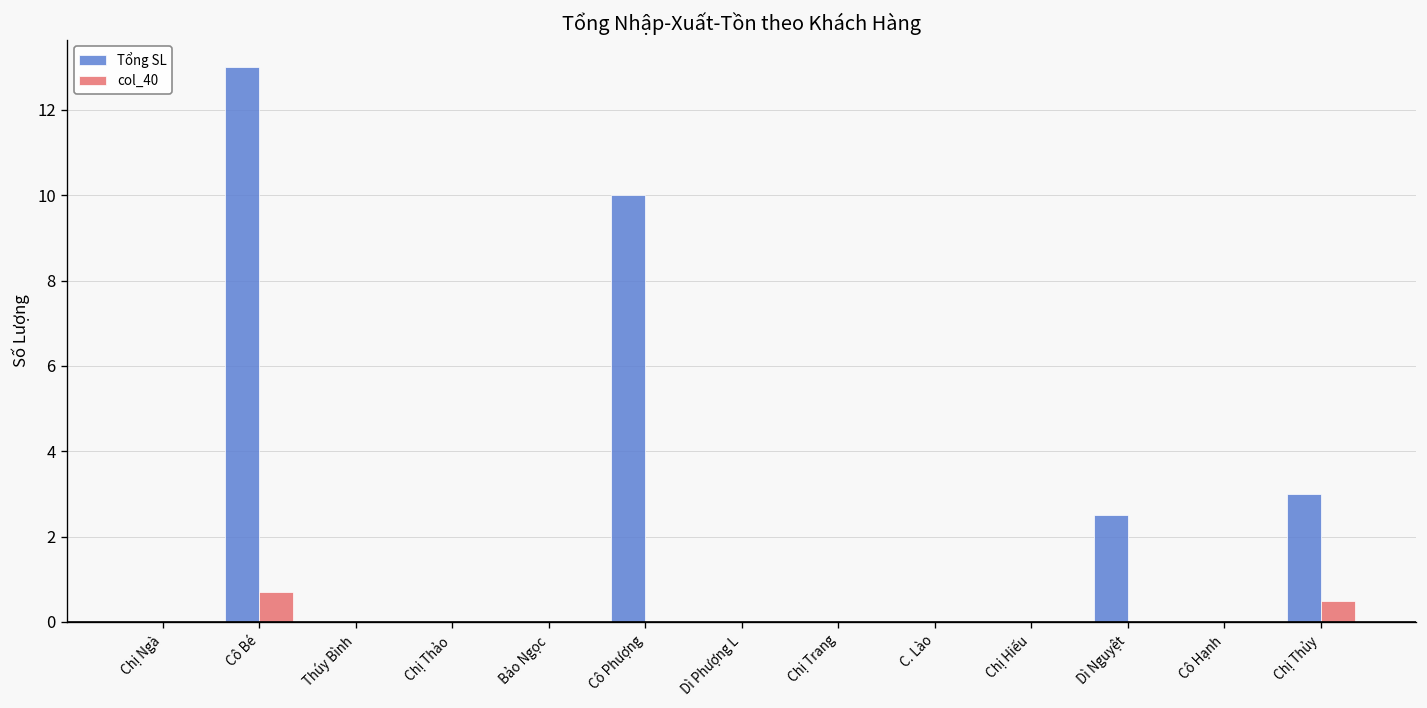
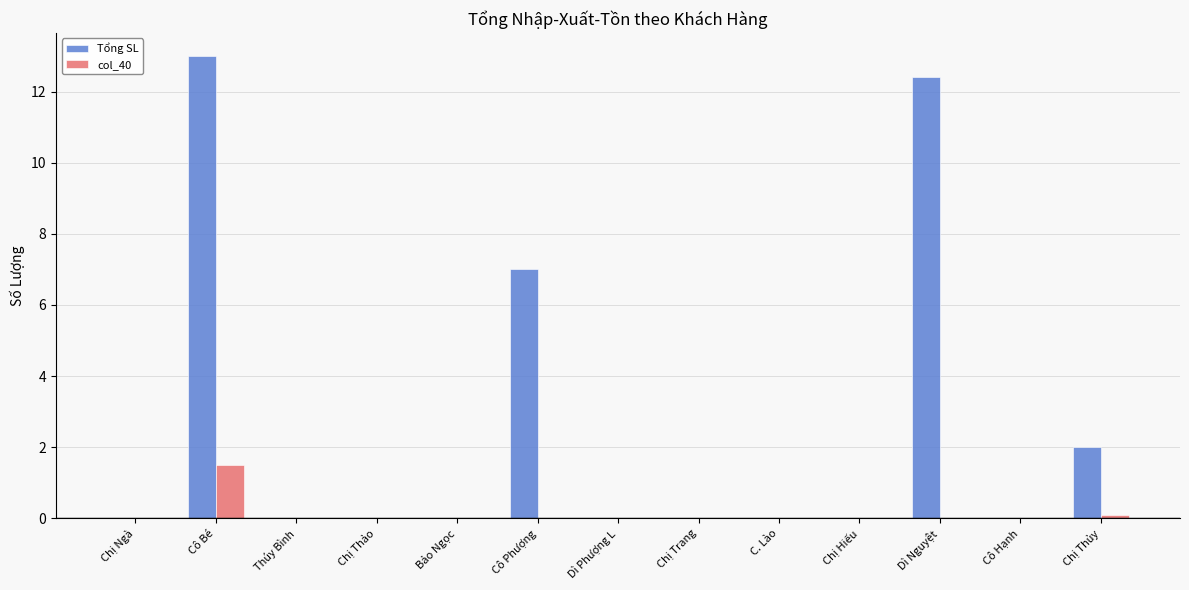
col_40, Cô Bé: 0.7 -> 1.5
Tổng SL, Cô Phượng: 10 -> 7
Tổng SL, Dì Nguyệt: 2.5 -> 12.4
Tổng SL, Chị Thủy: 3 -> 2
col_40, Chị Thủy: 0.5 -> 0.1
